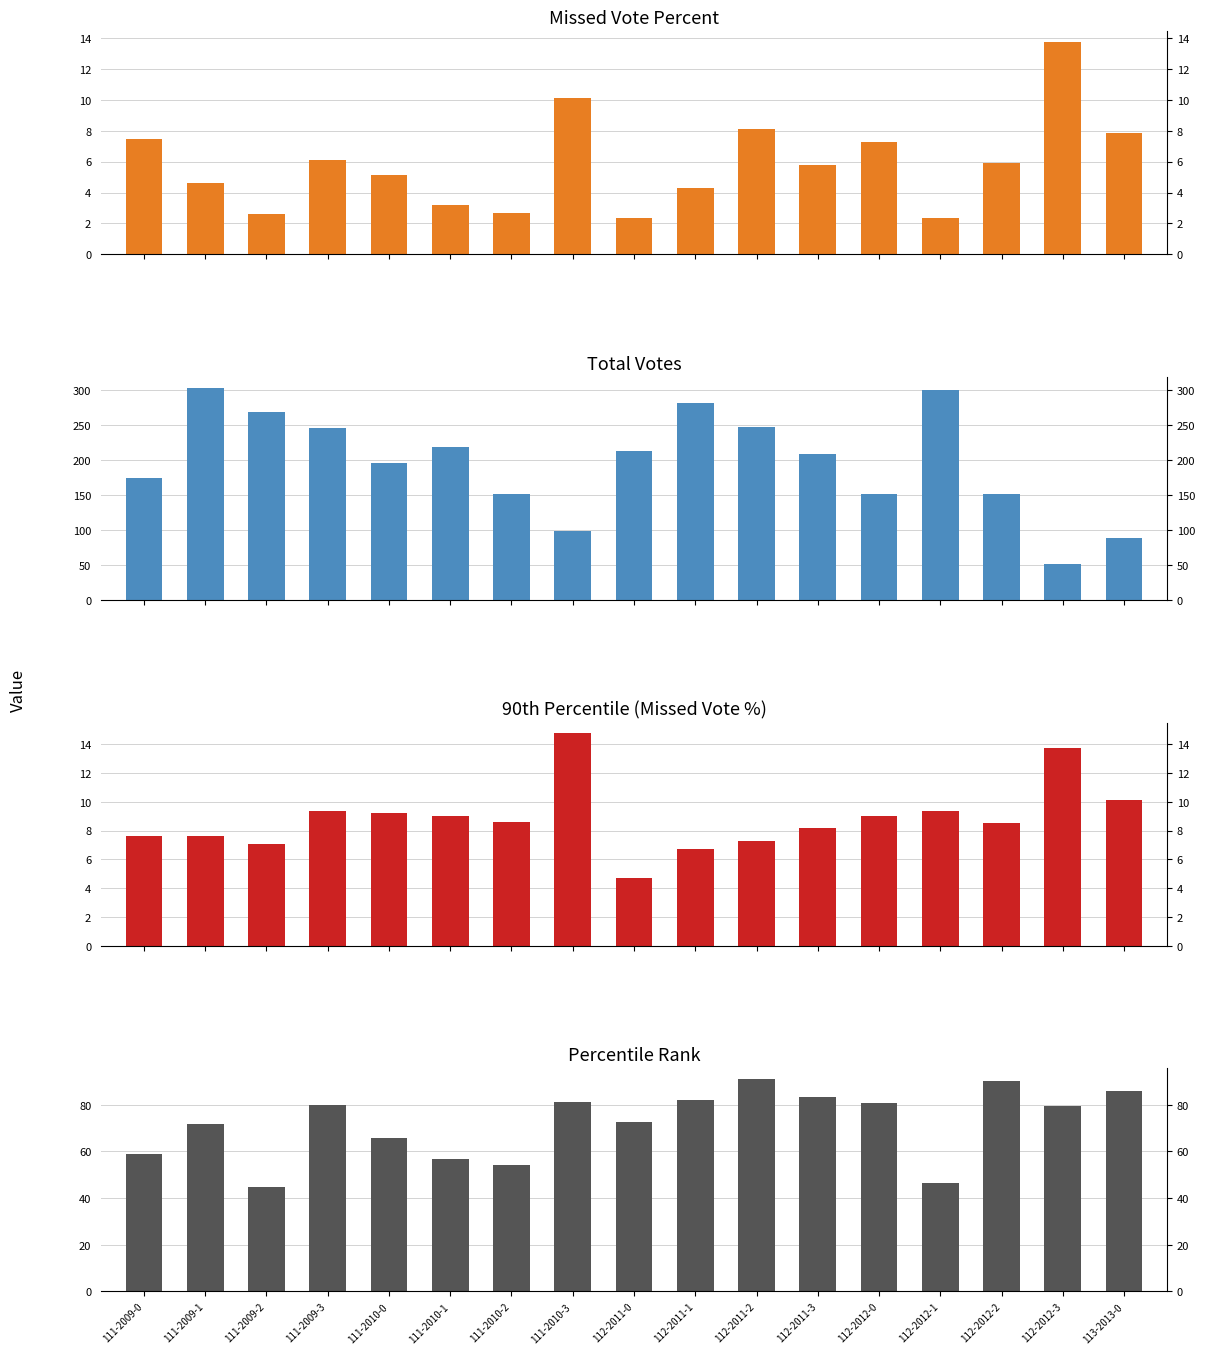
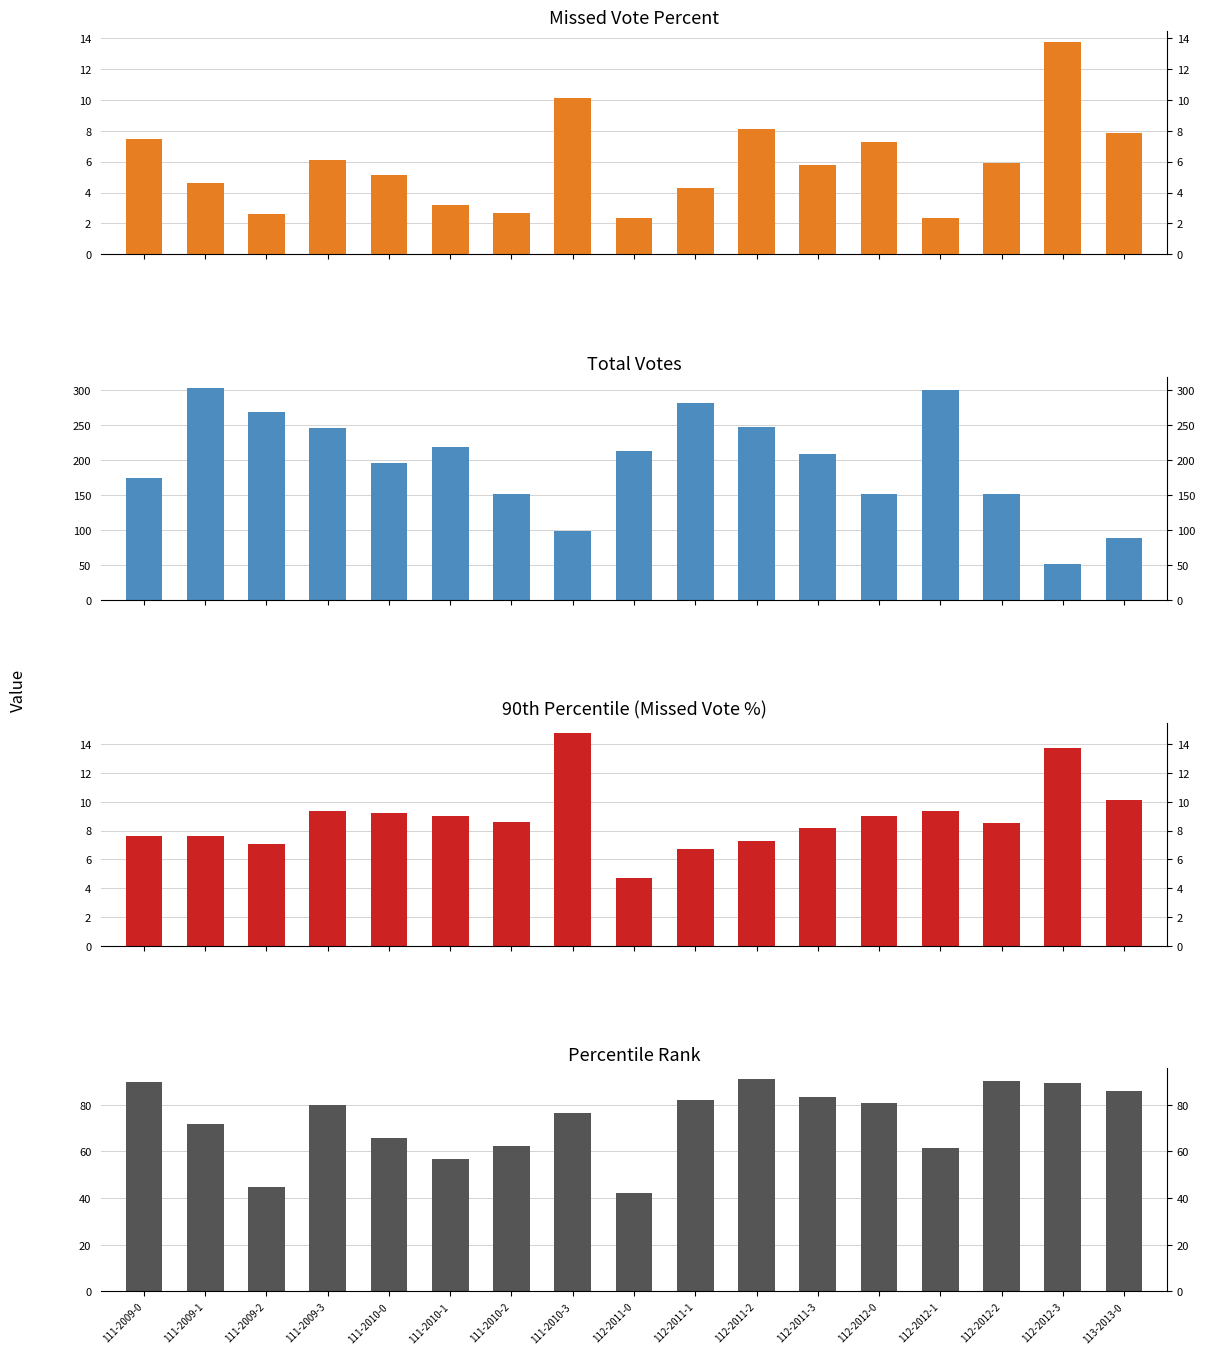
Percentile Rank, 111-2009-0: 59 -> 90
Percentile Rank, 111-2010-2: 54 -> 62
Percentile Rank, 111-2010-3: 81 -> 77
Percentile Rank, 112-2011-0: 73 -> 42
Percentile Rank, 112-2012-1: 46 -> 61
Percentile Rank, 112-2012-3: 80 -> 89
